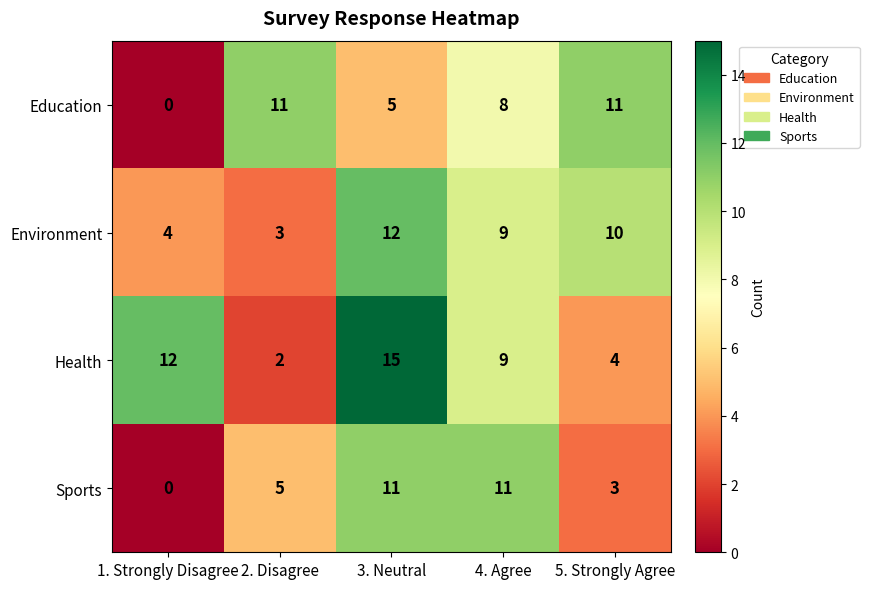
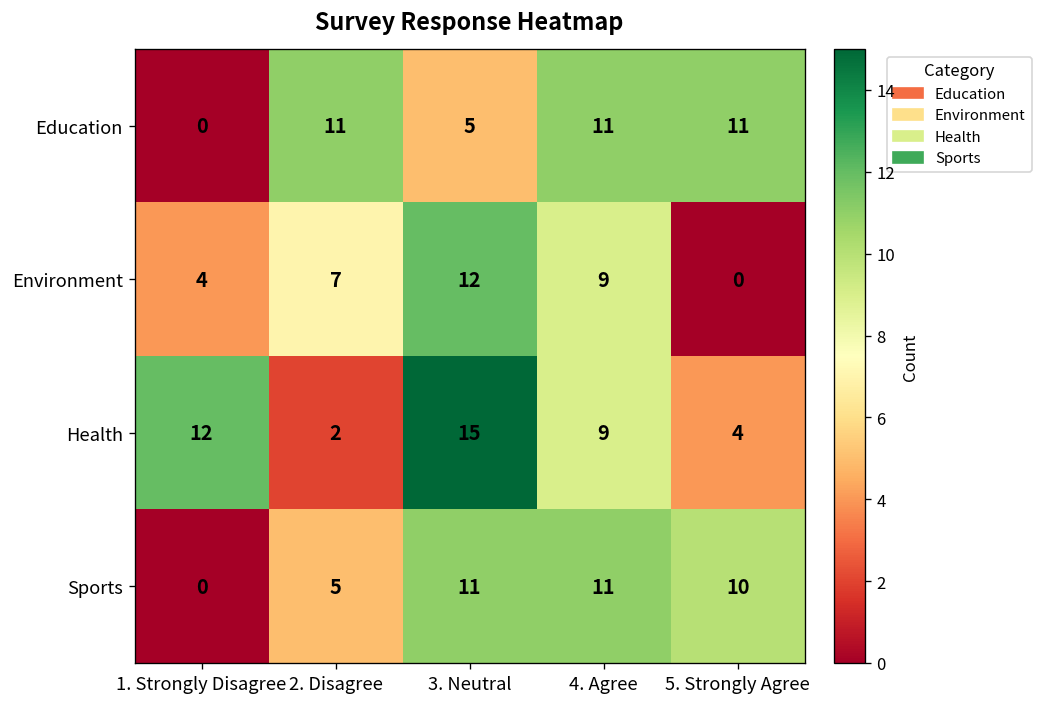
Education, 4. Agree: 8 -> 11
Environment, 2. Disagree: 3 -> 7
Environment, 5. Strongly Agree: 10 -> 0
Sports, 5. Strongly Agree: 3 -> 10
